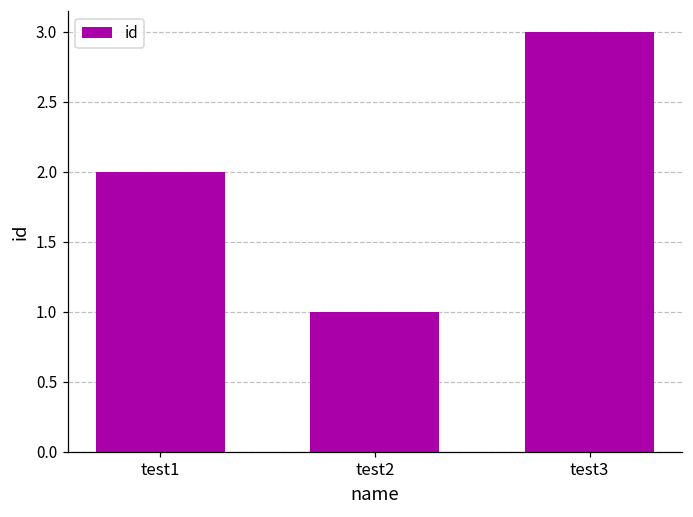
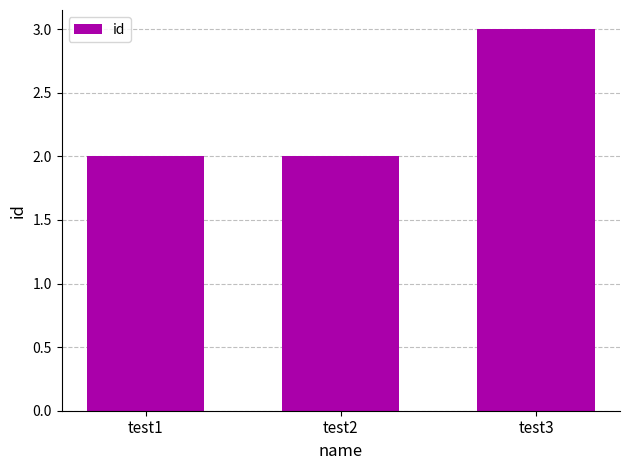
test2: 1 -> 2
